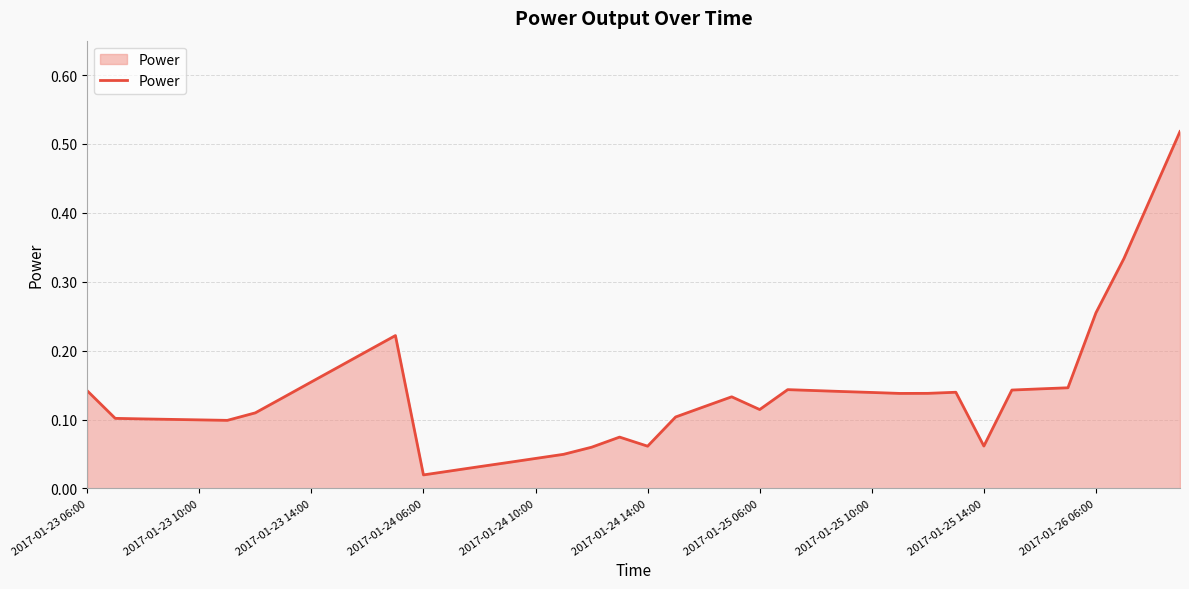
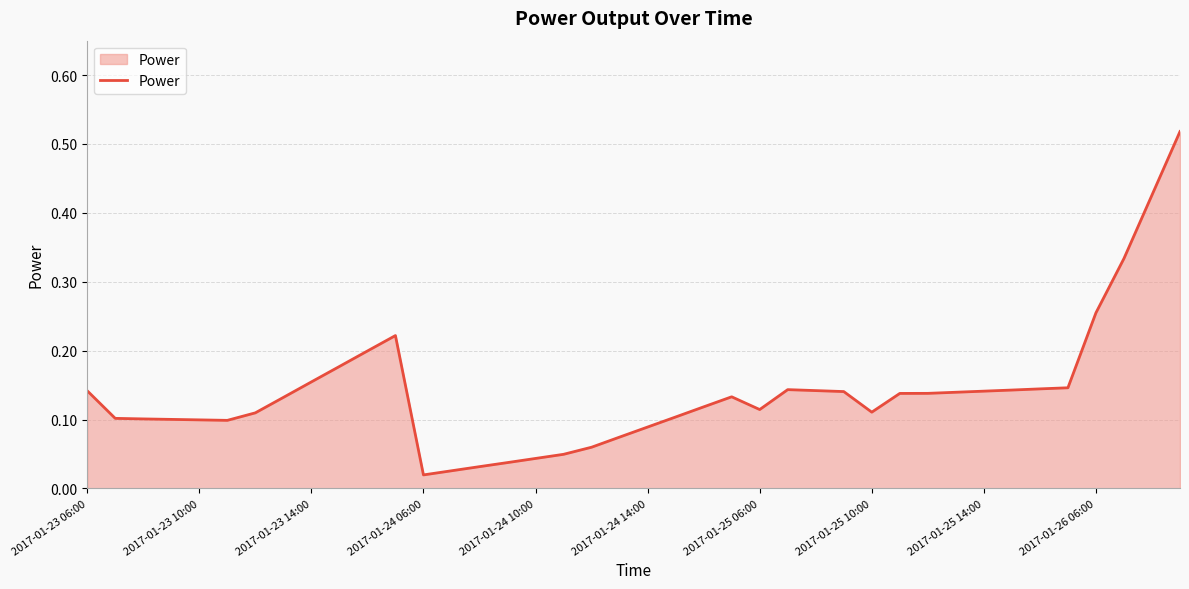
2017-01-24 14:00: 0.06 -> 0.09
2017-01-25 10:00: 0.14 -> 0.11
2017-01-25 14:00: 0.06 -> 0.14
